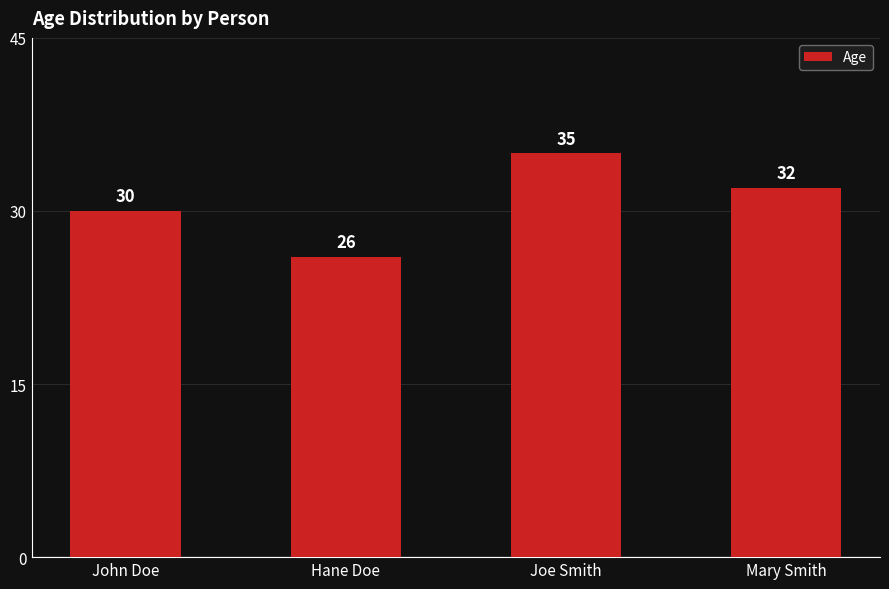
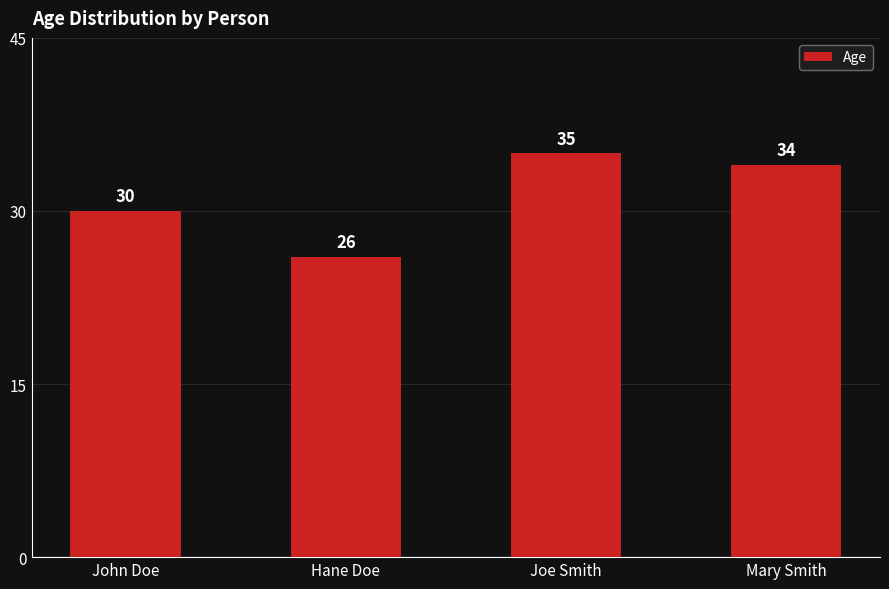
Mary Smith: 32 -> 34
